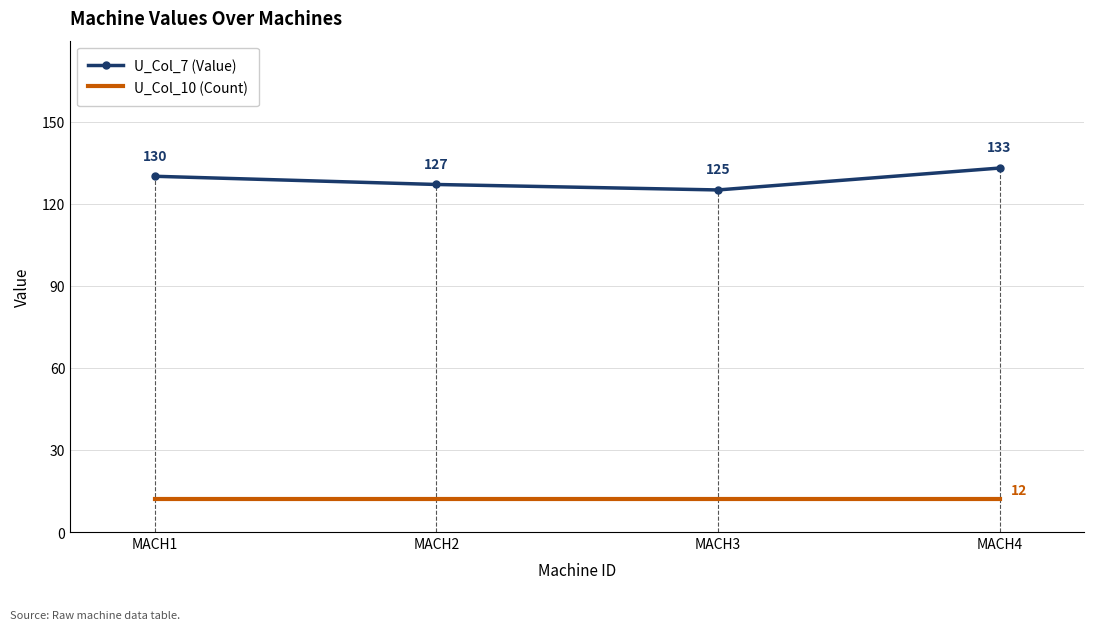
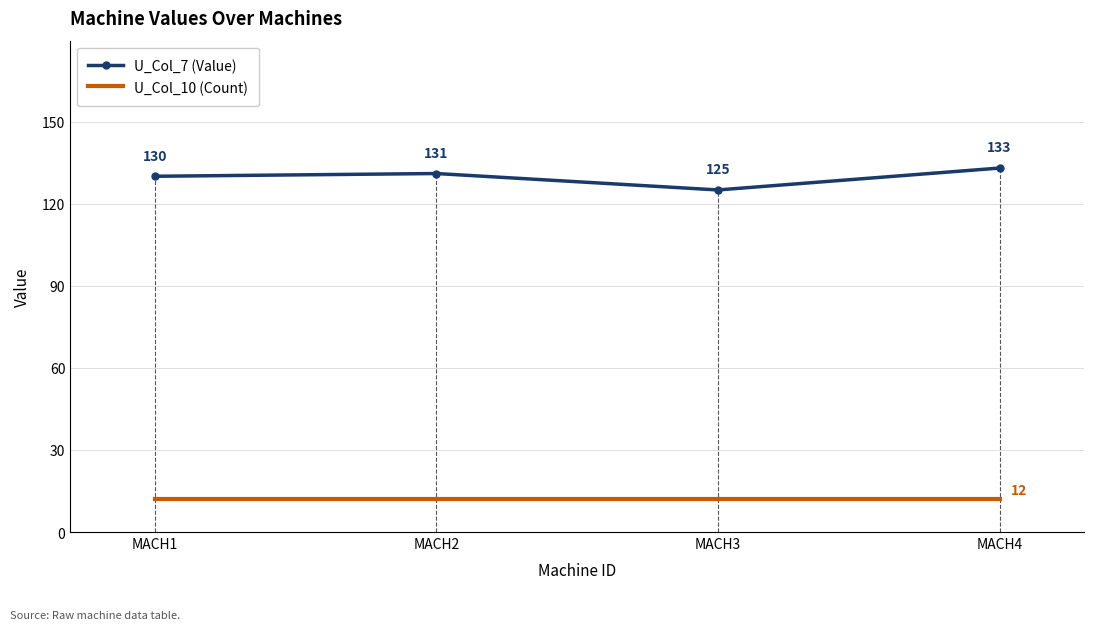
U_Col_7 (Value), MACH2: 127 -> 131
